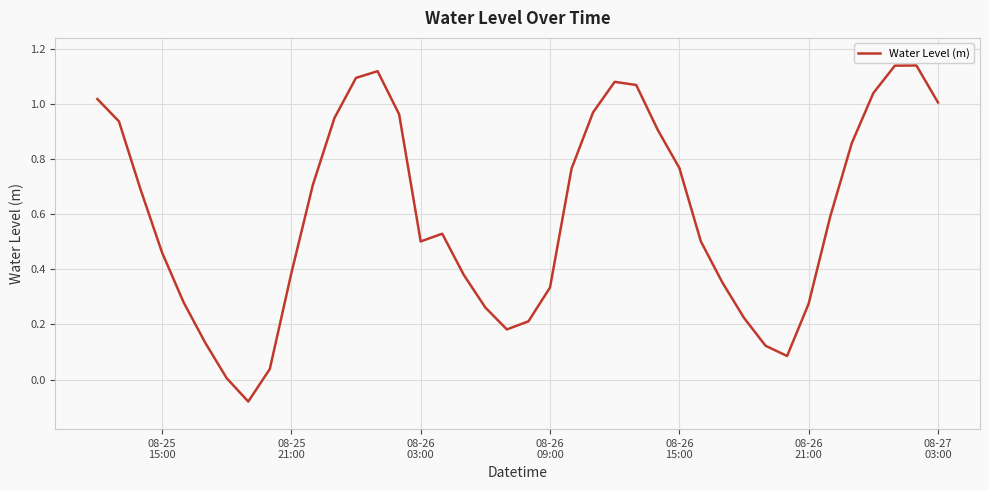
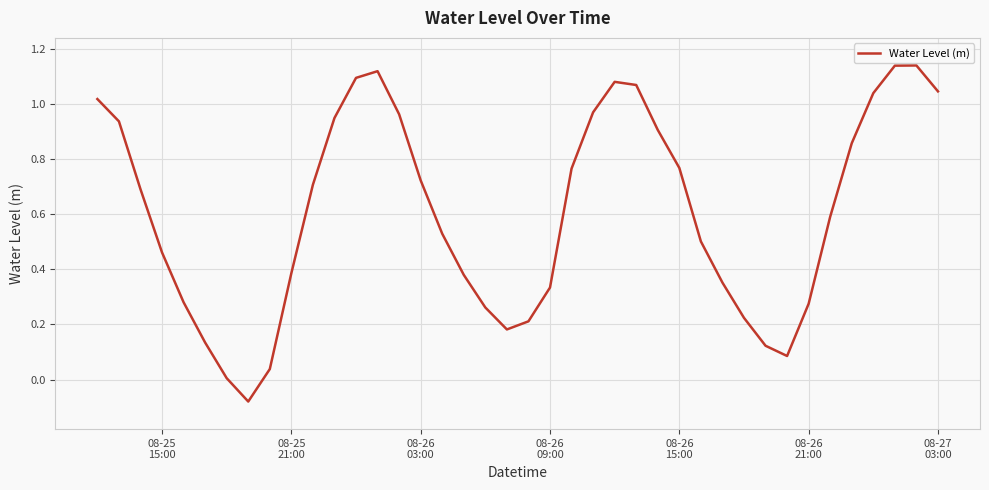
08-26 03:00: 0.50 -> 0.72
08-27 03:00: 1.00 -> 1.04
